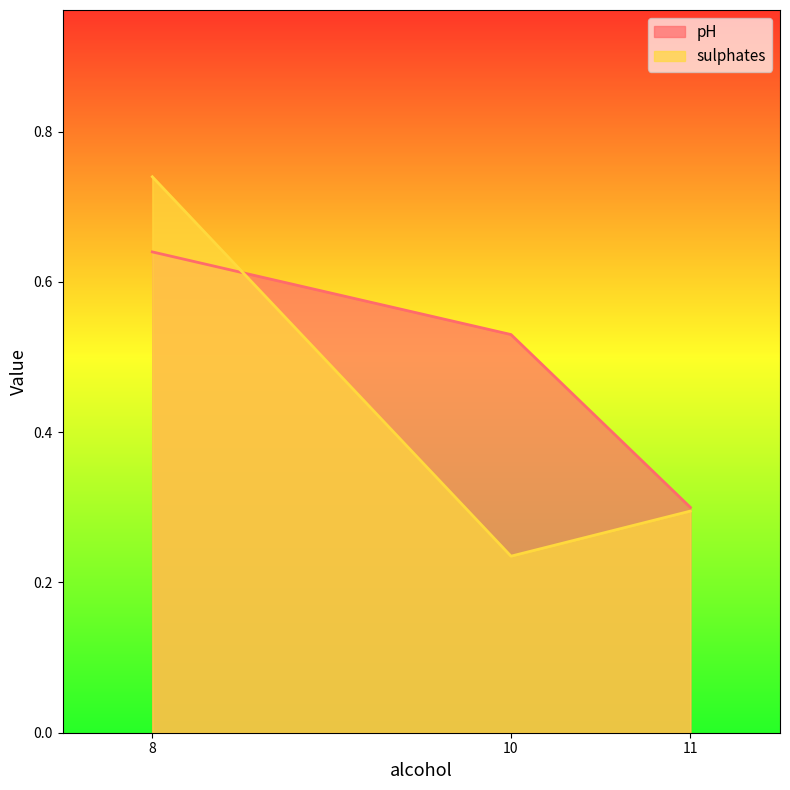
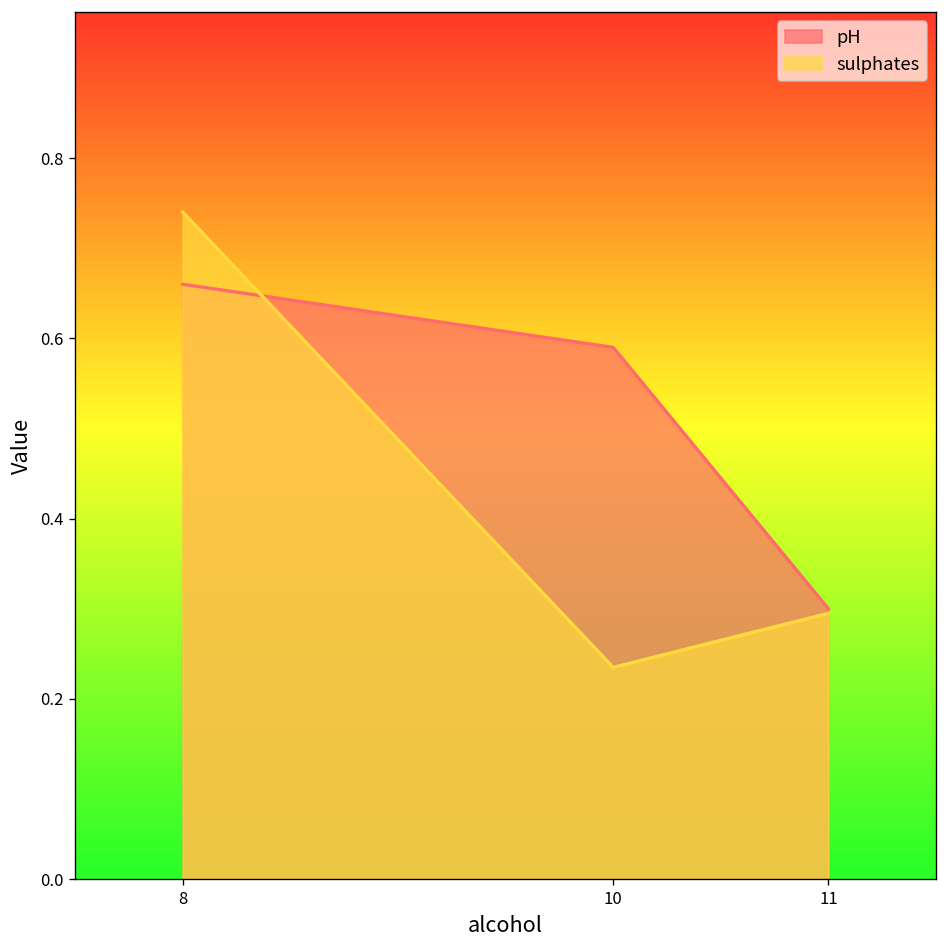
pH, 8: 0.64 -> 0.66
pH, 10: 0.53 -> 0.59
